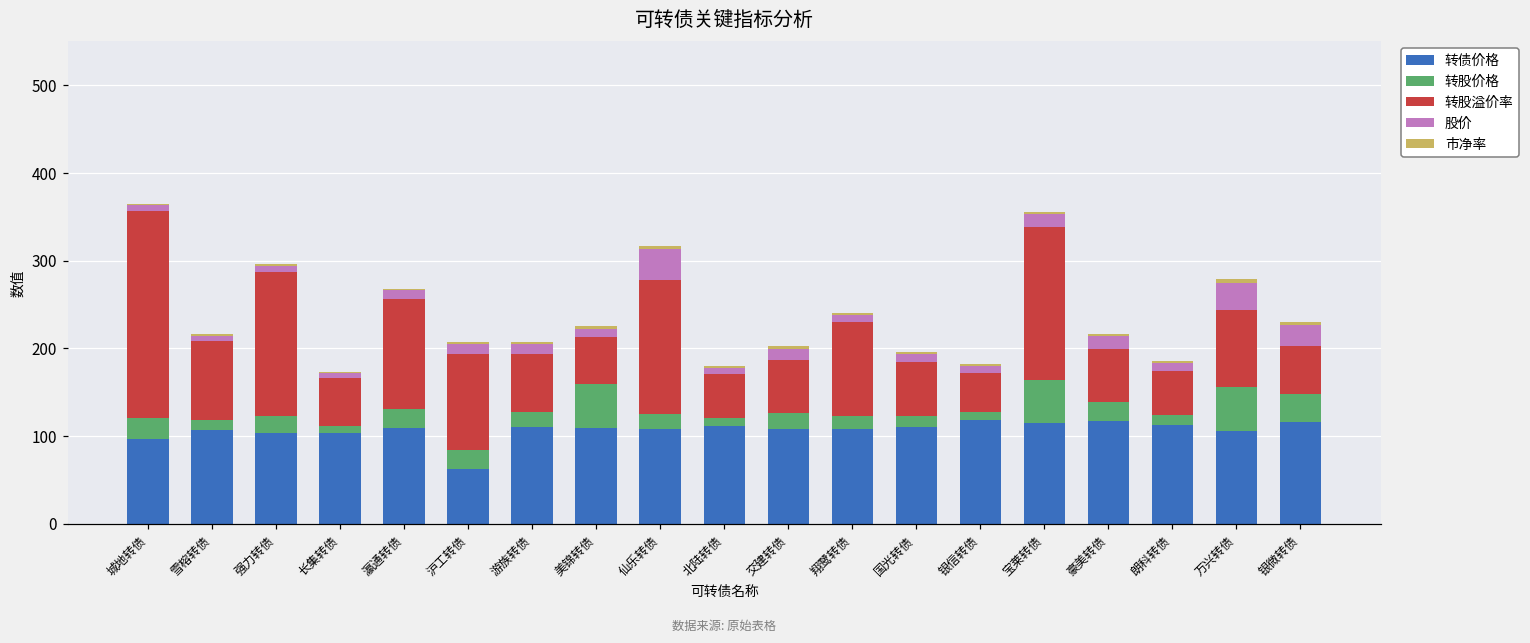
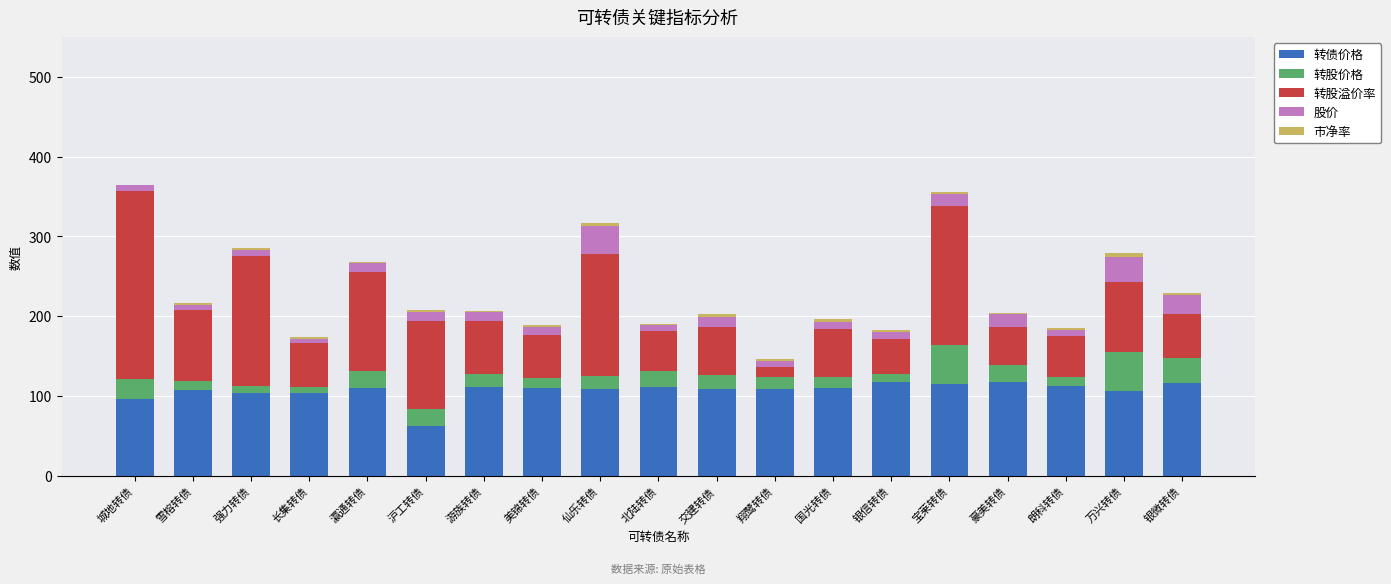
转股价格, 强力转债: 20 -> 10
转股价格, 美锦转债: 50 -> 10
转股价格, 北陆转债: 10 -> 20
转股溢价率, 翔鹭转债: 110 -> 10
转股溢价率, 豪美转债: 60 -> 50
